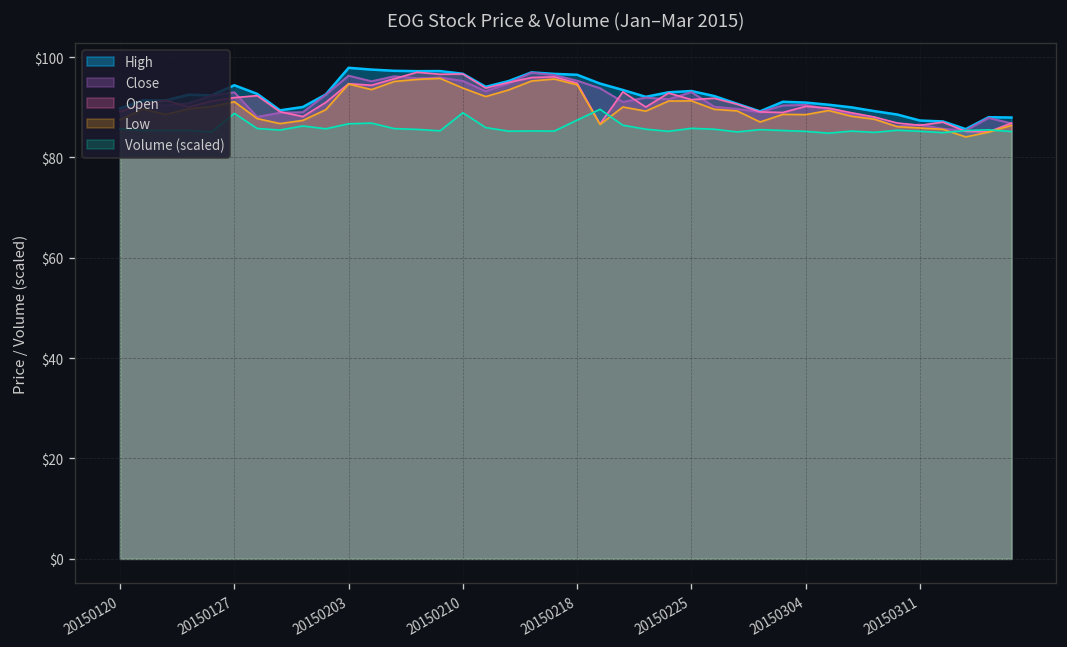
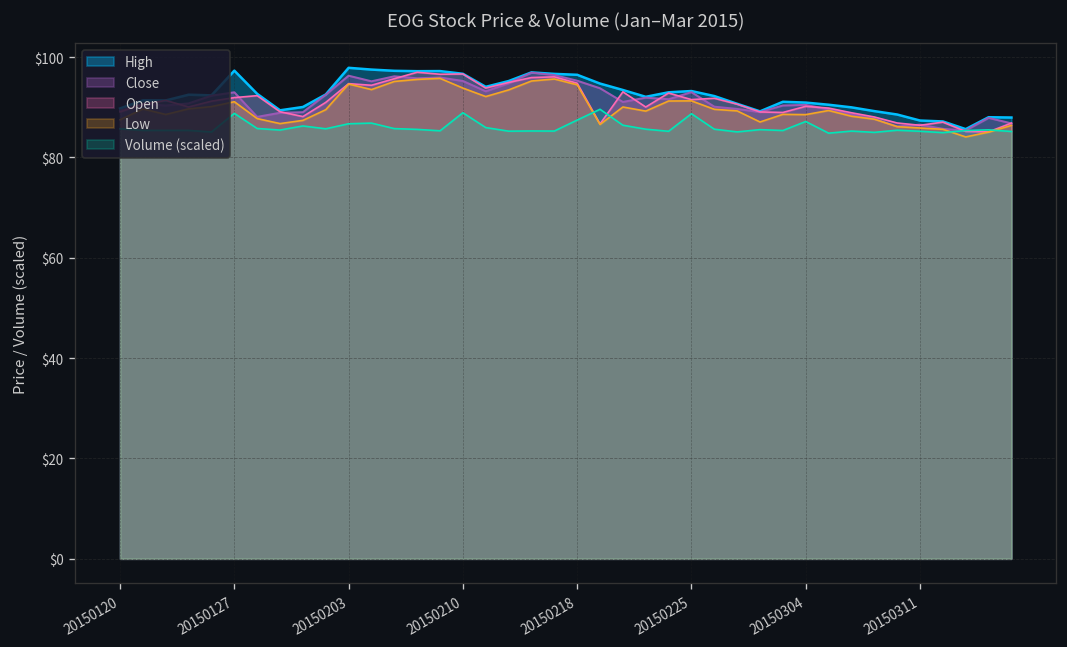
High, 20150127: $94 -> $97
Volume (scaled), 20150225: $86 -> $89
Volume (scaled), 20150304: $85 -> $87
